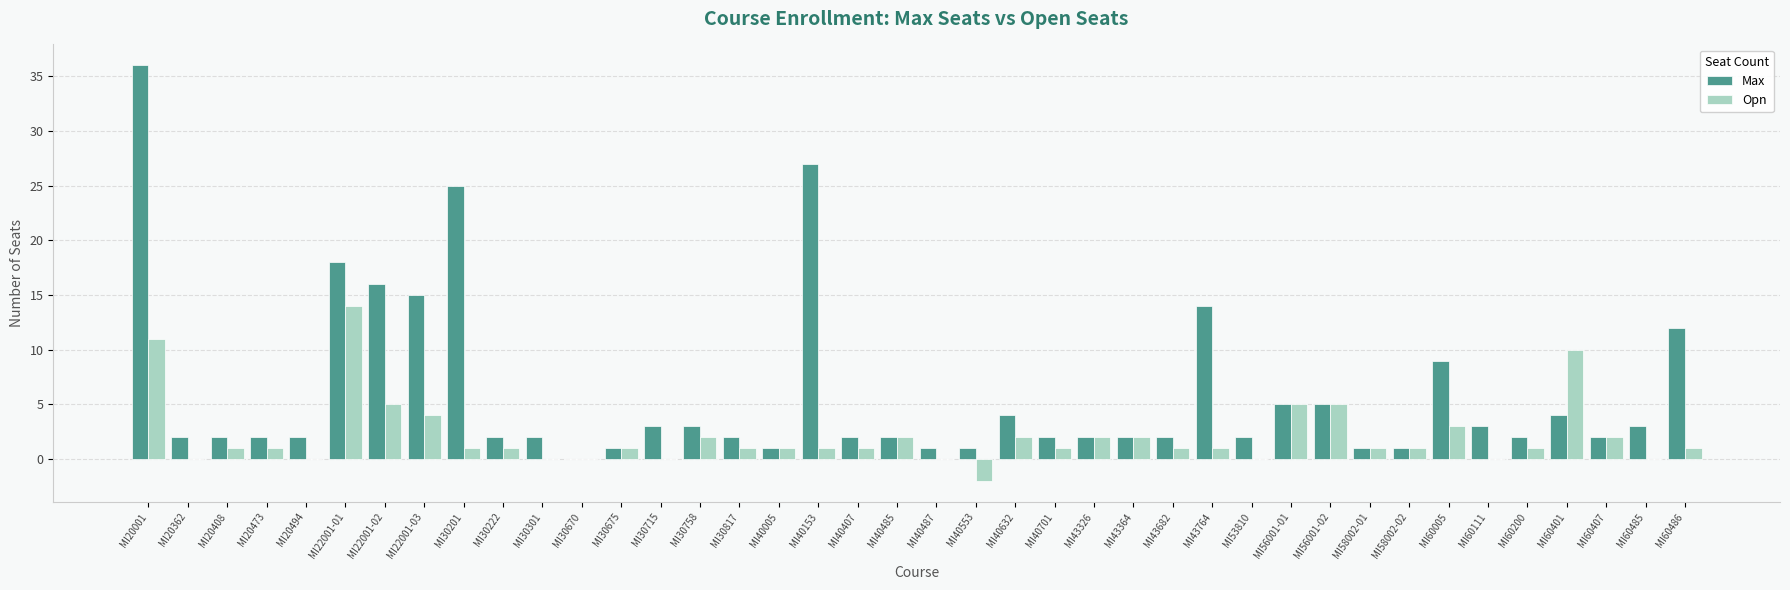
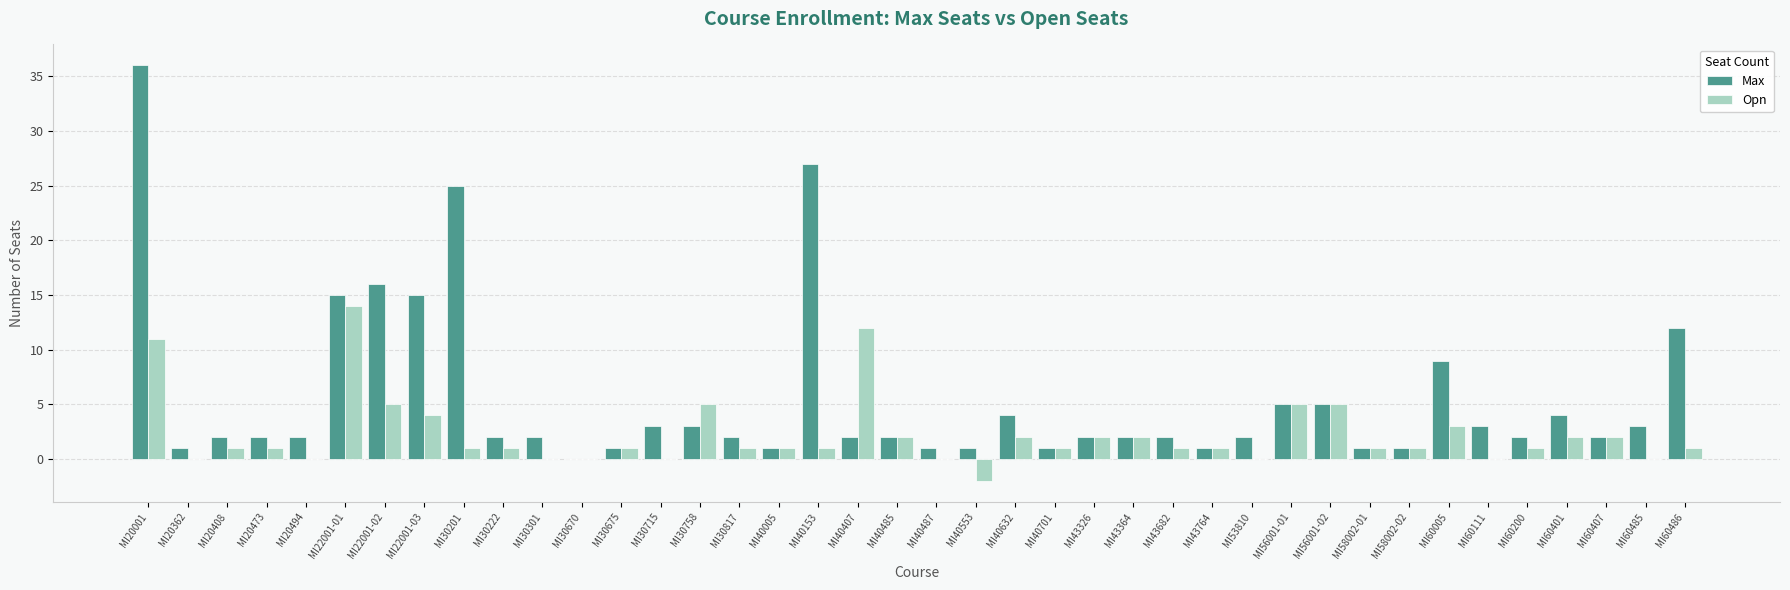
Max, MI20362: 2 -> 1
Max, MI22001-01: 18 -> 15
Opn, MI30758: 2 -> 5
Opn, MI40407: 1 -> 12
Max, MI40701: 2 -> 1
Max, MI43764: 14 -> 1
Opn, MI60401: 10 -> 2
